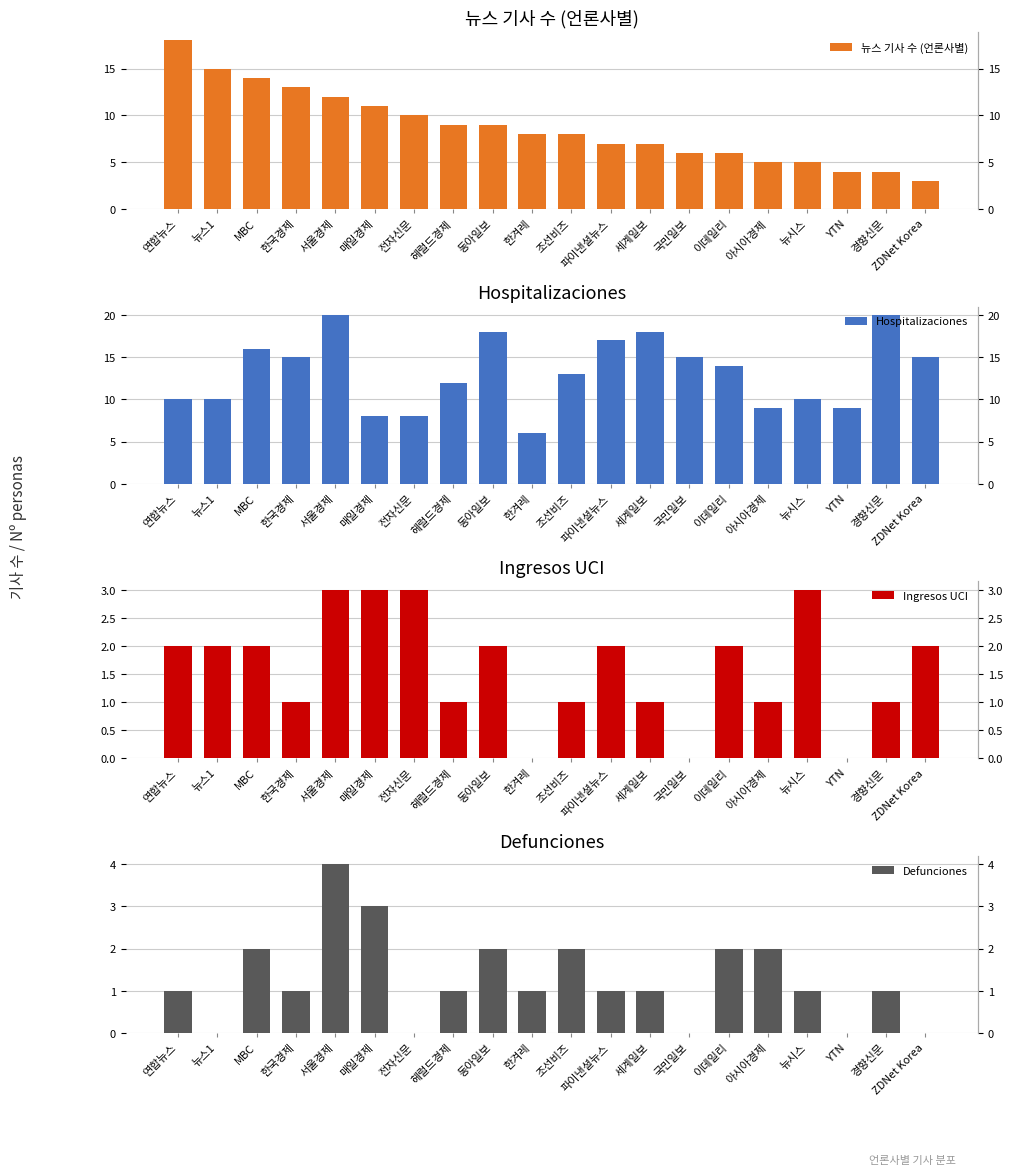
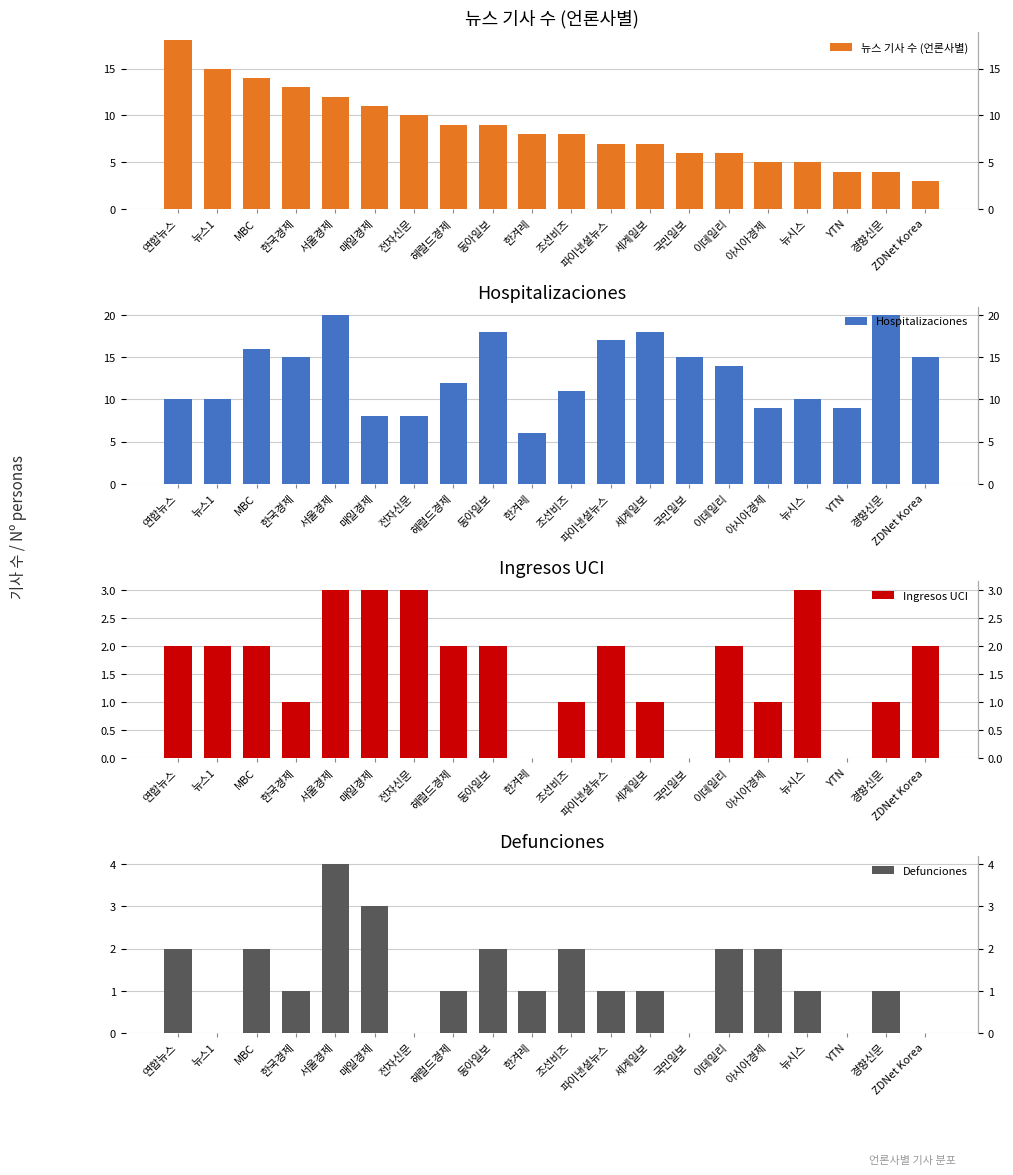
Hospitalizaciones, 조선비즈: 13 -> 11
Ingresos UCI, 헤럴드경제: 1 -> 2
Defunciones, 연합뉴스: 1 -> 2
